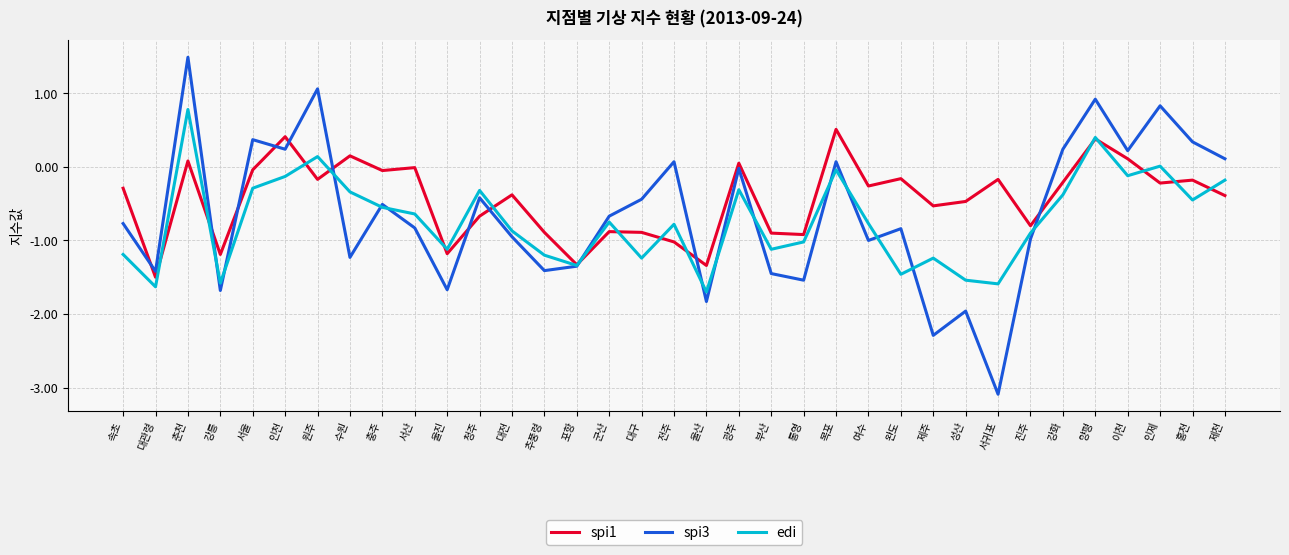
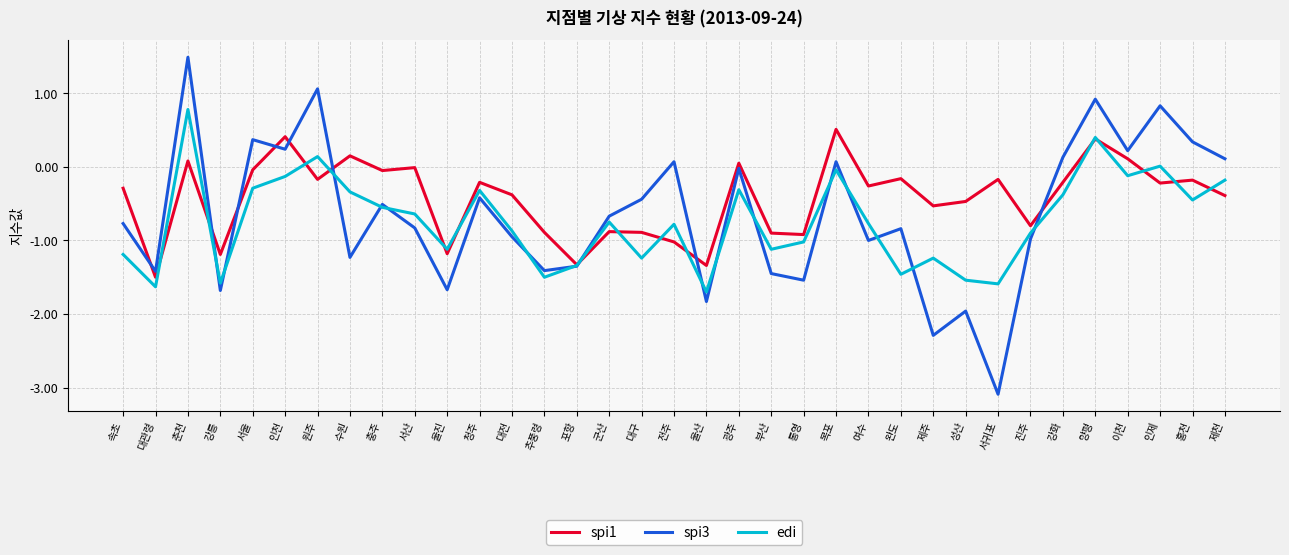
spi1, 청주: -0.7 -> -0.2
edi, 추풍령: -1.2 -> -1.5
spi3, 강화: 0.2 -> 0.1
